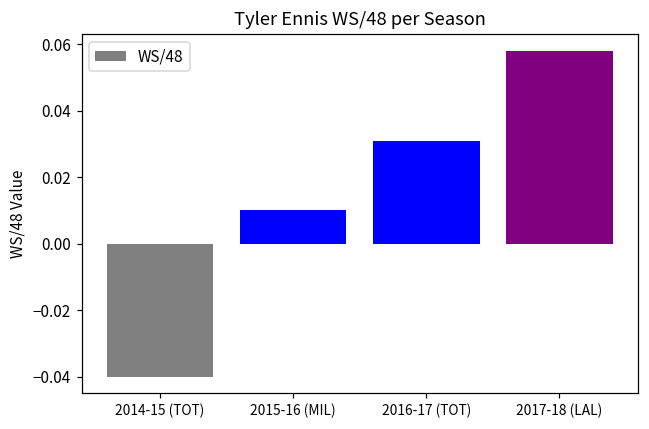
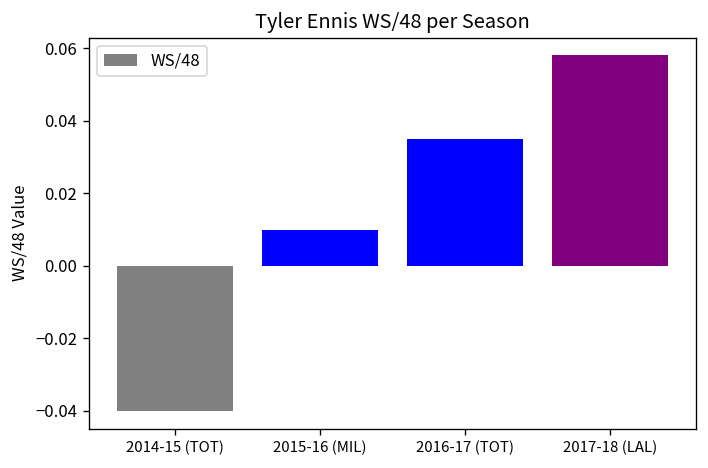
2016-17 (TOT): 0.031 -> 0.035
